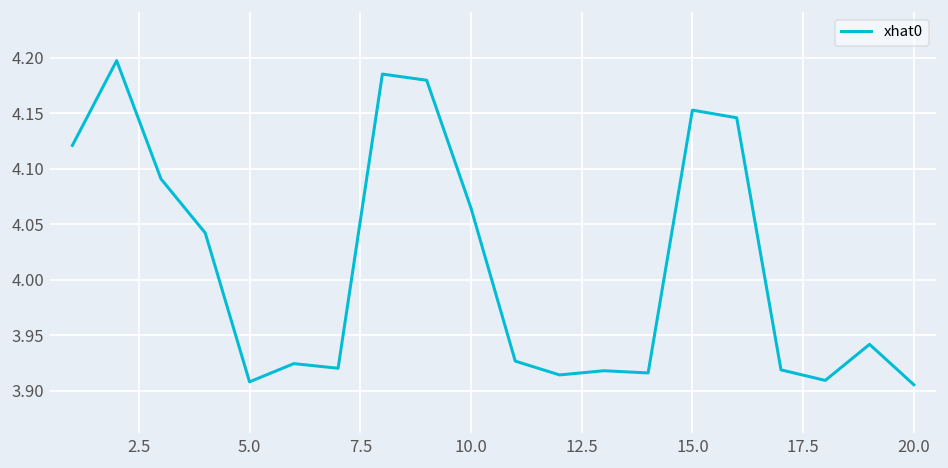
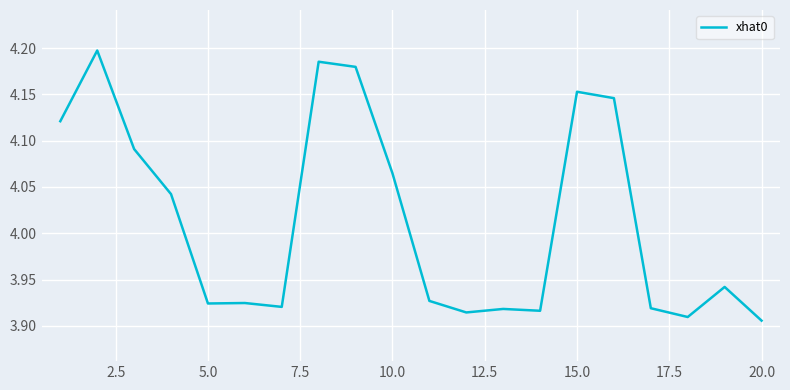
5.0: 3.91 -> 3.92
